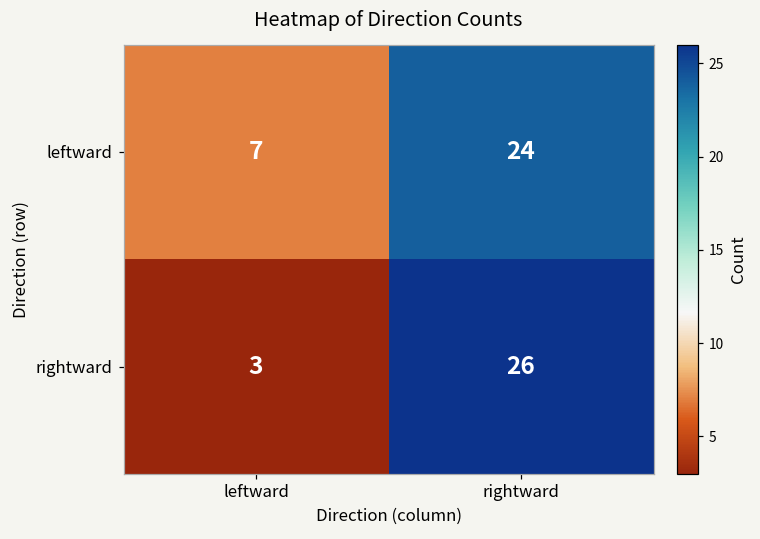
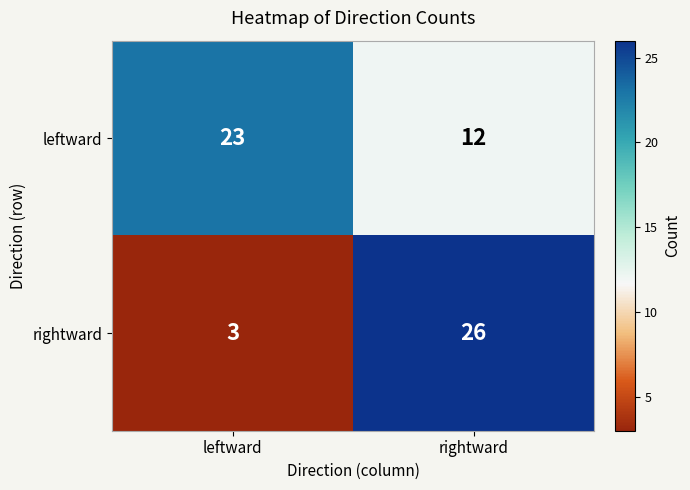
leftward, leftward: 7 -> 23
leftward, rightward: 24 -> 12
